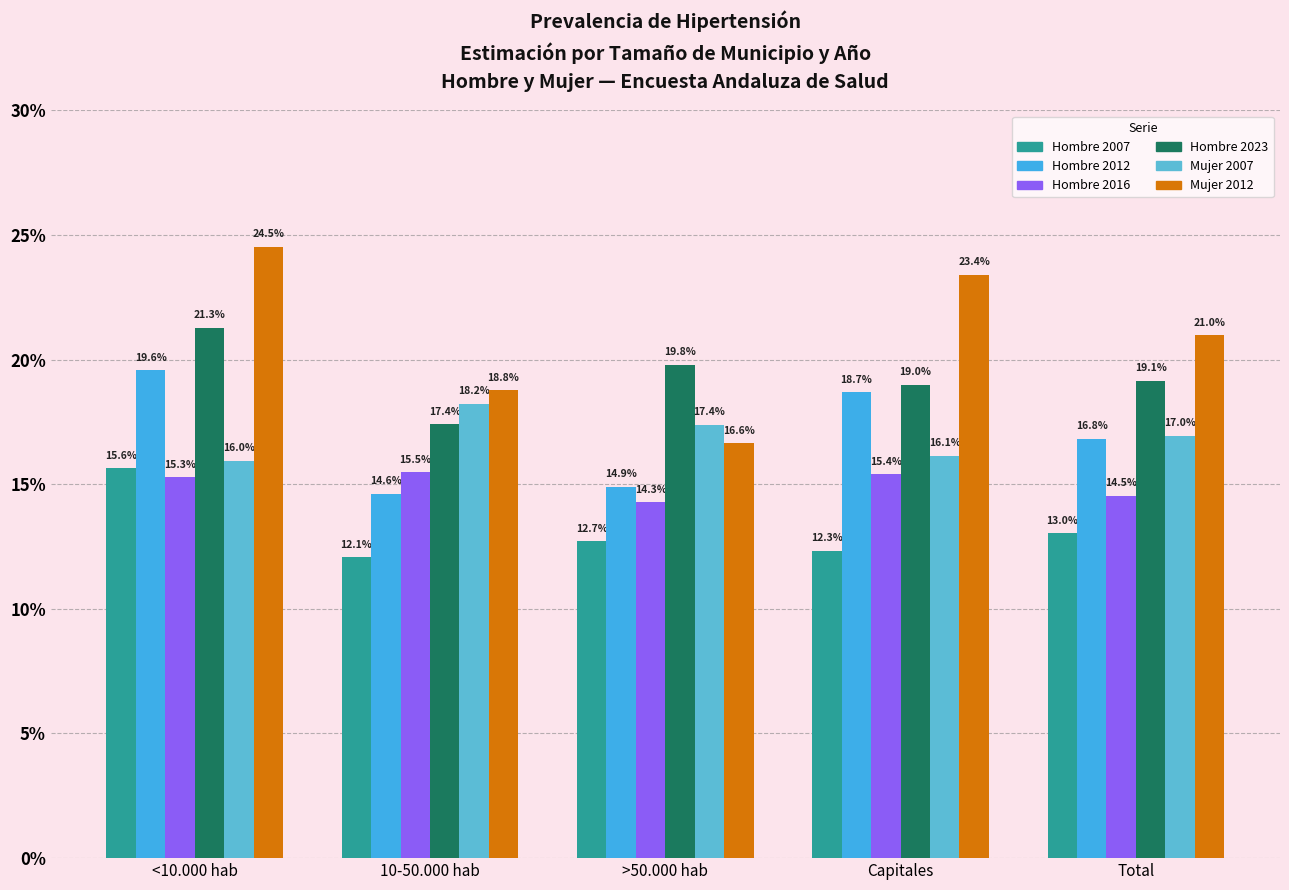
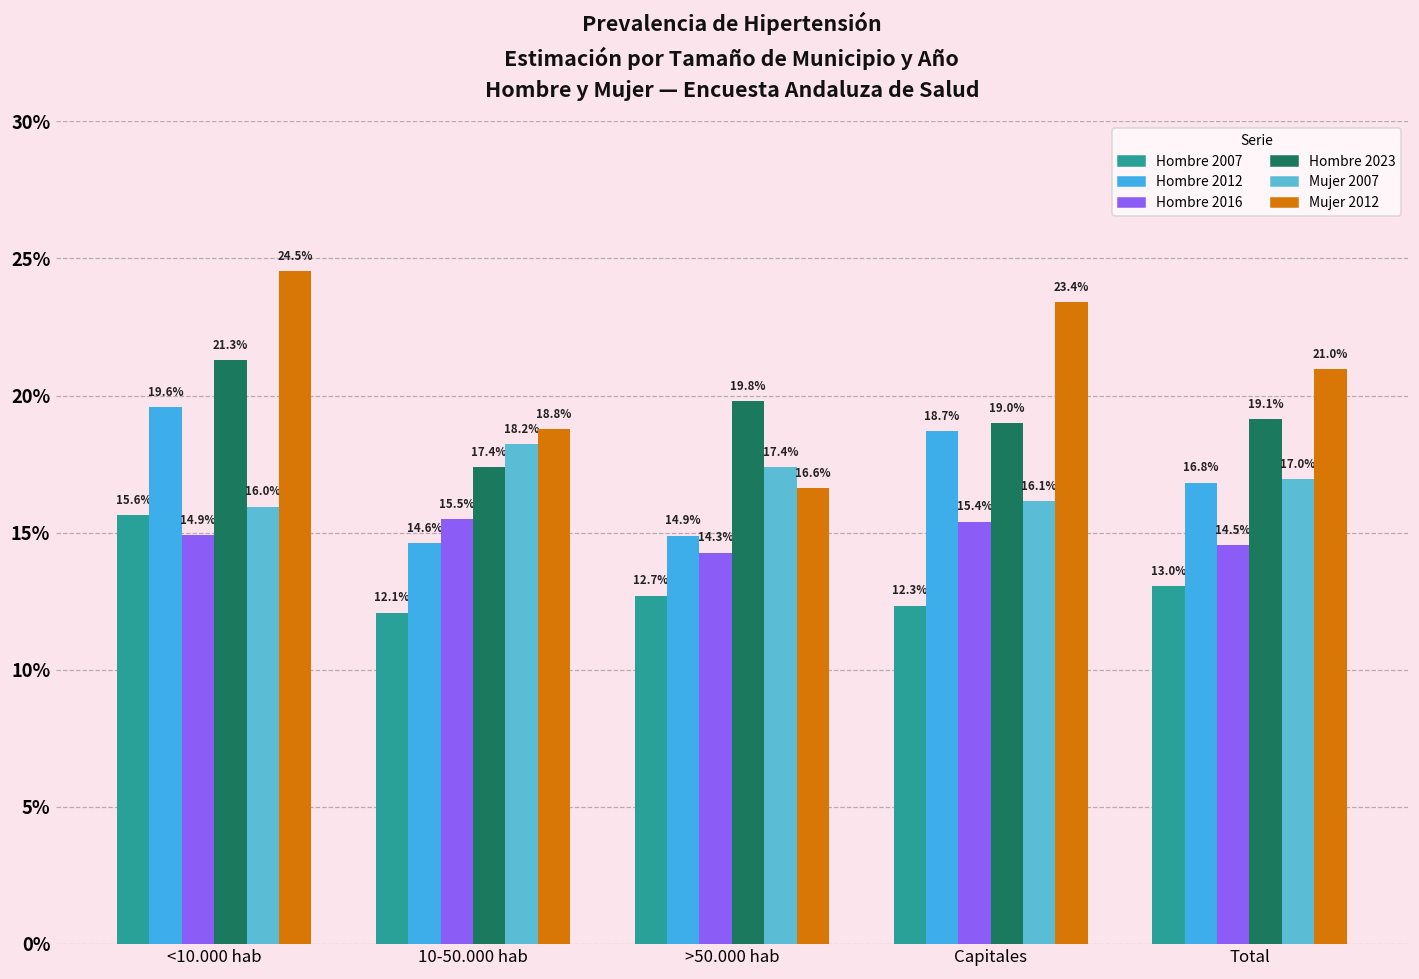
Hombre 2016, <10.000 hab: 15.3% -> 14.9%
